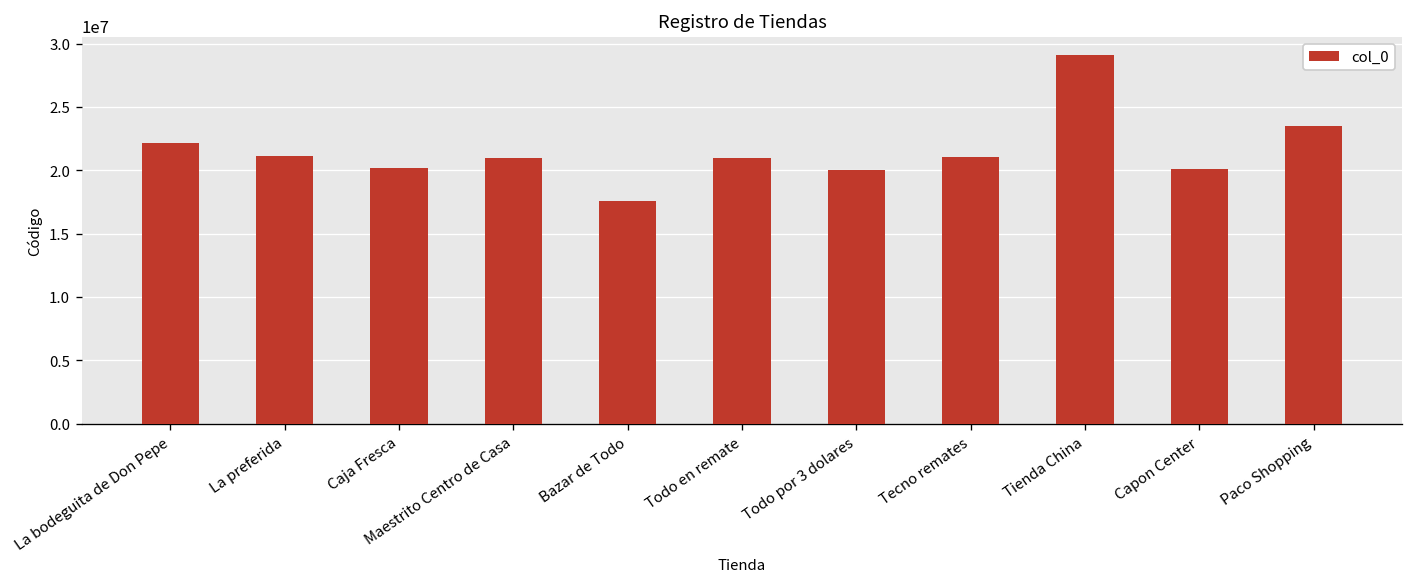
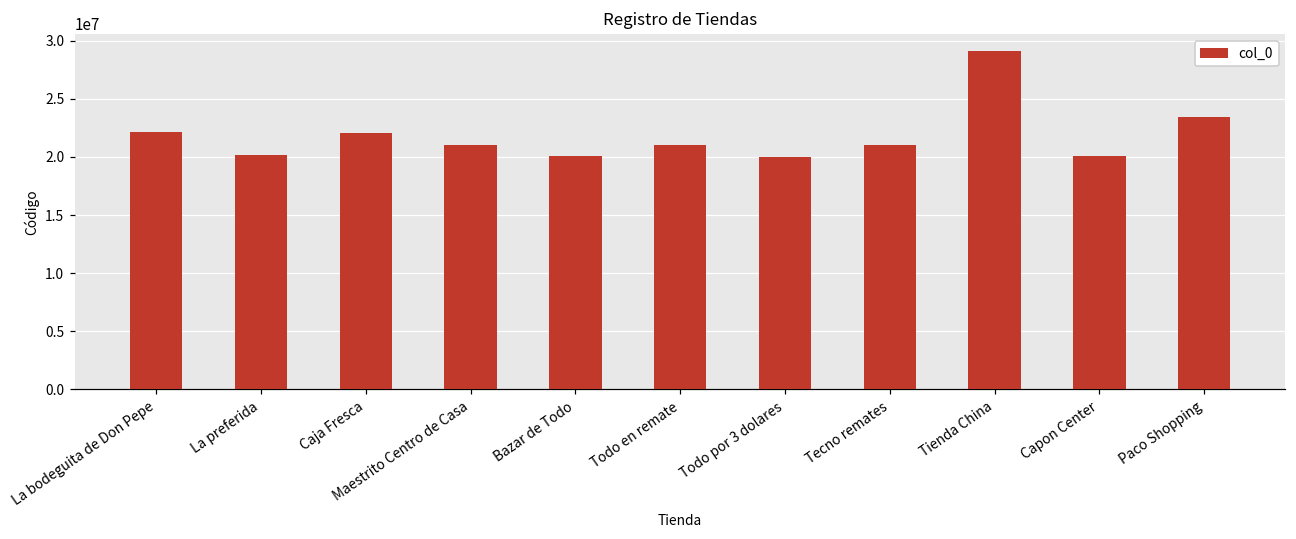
La preferida: 21100000 -> 20200000
Caja Fresca: 20200000 -> 22000000
Bazar de Todo: 17500000 -> 20100000
